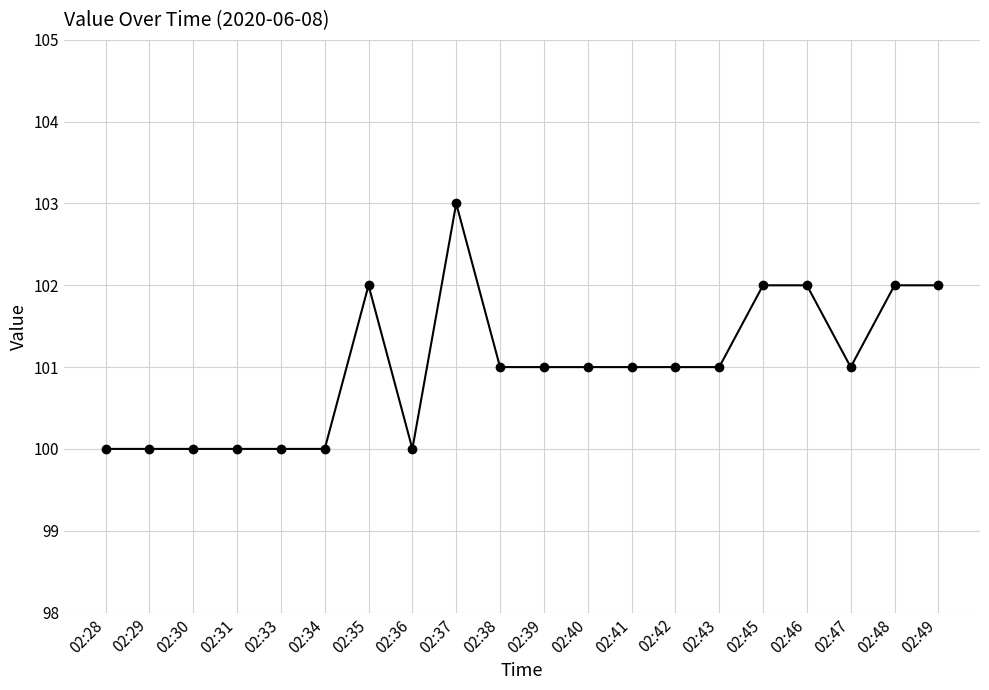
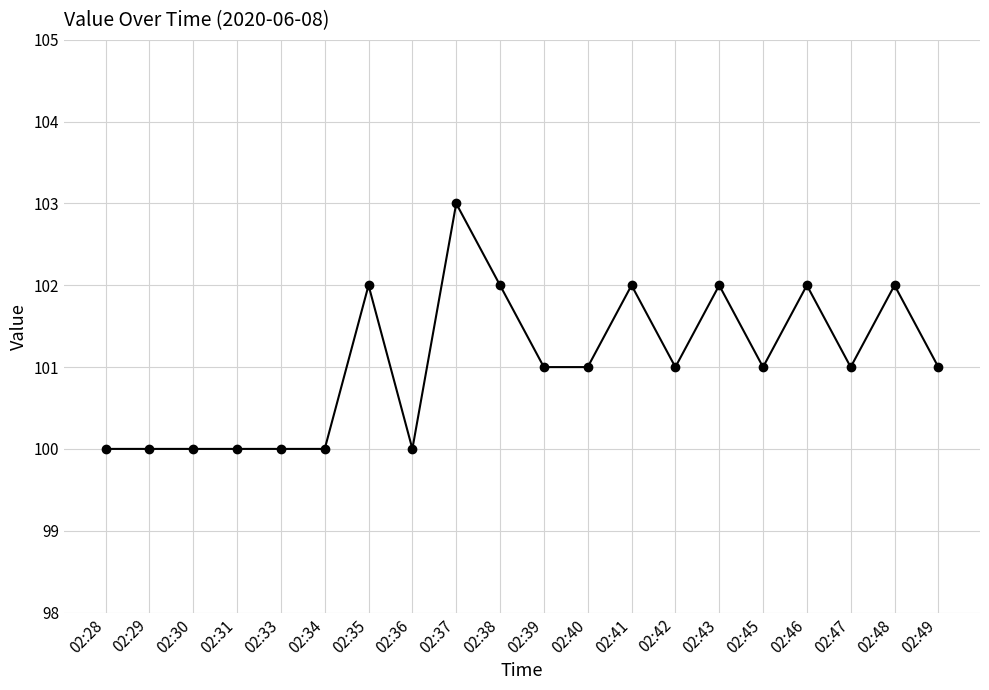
02:38: 101 -> 102
02:41: 101 -> 102
02:43: 101 -> 102
02:45: 102 -> 101
02:49: 102 -> 101
